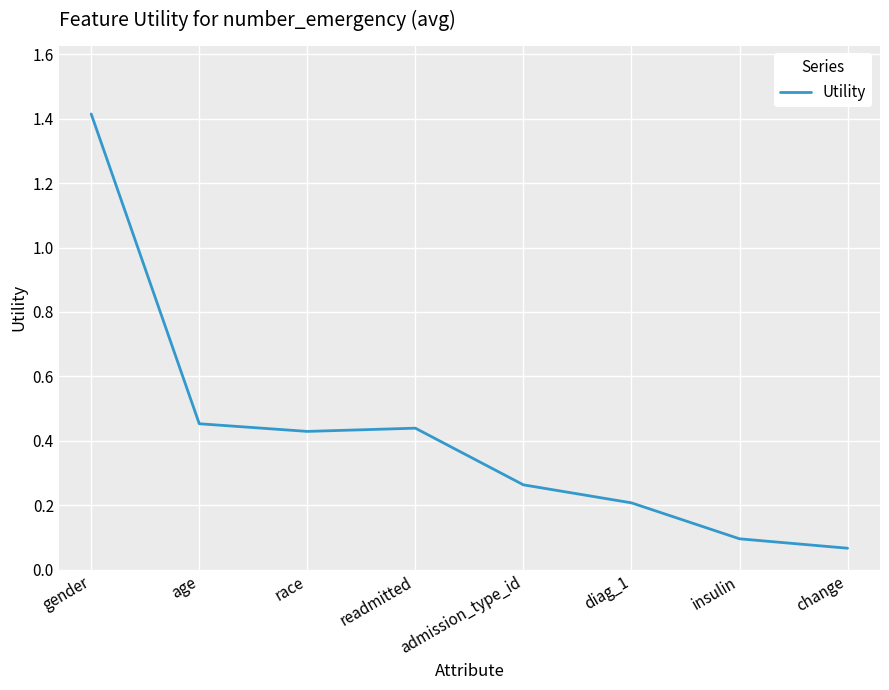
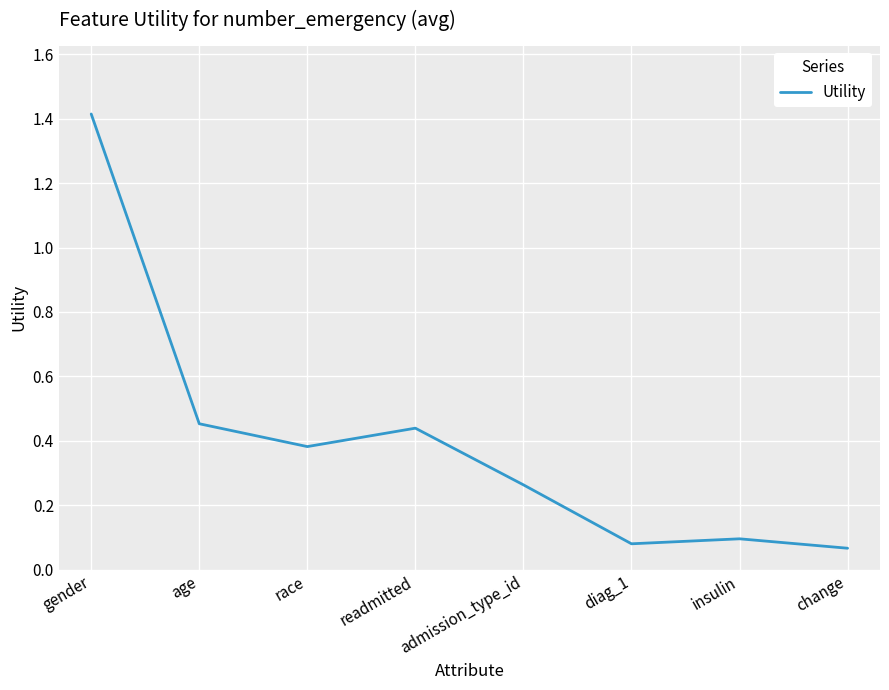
race: 0.43 -> 0.38
diag_1: 0.21 -> 0.08
